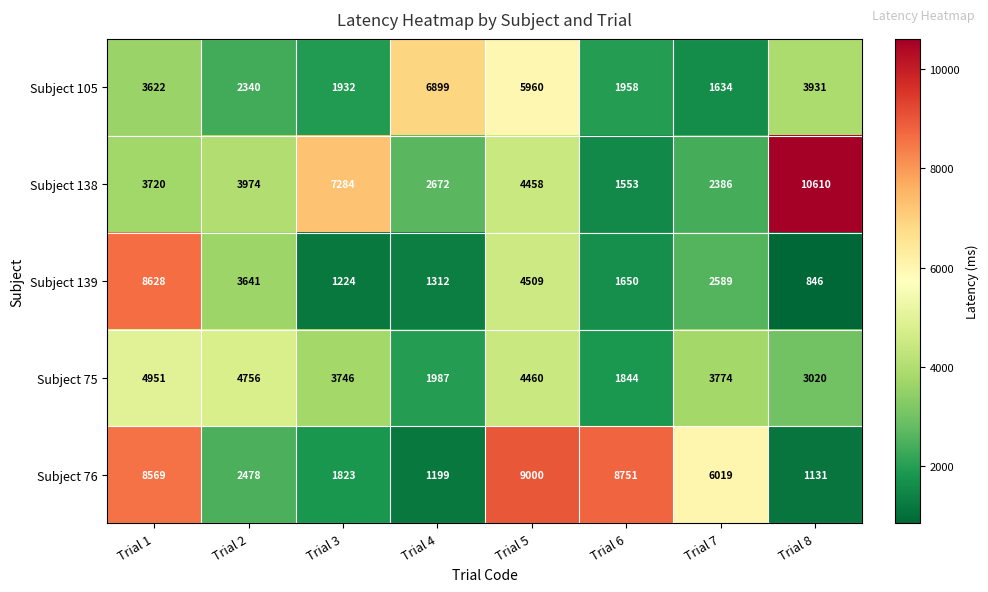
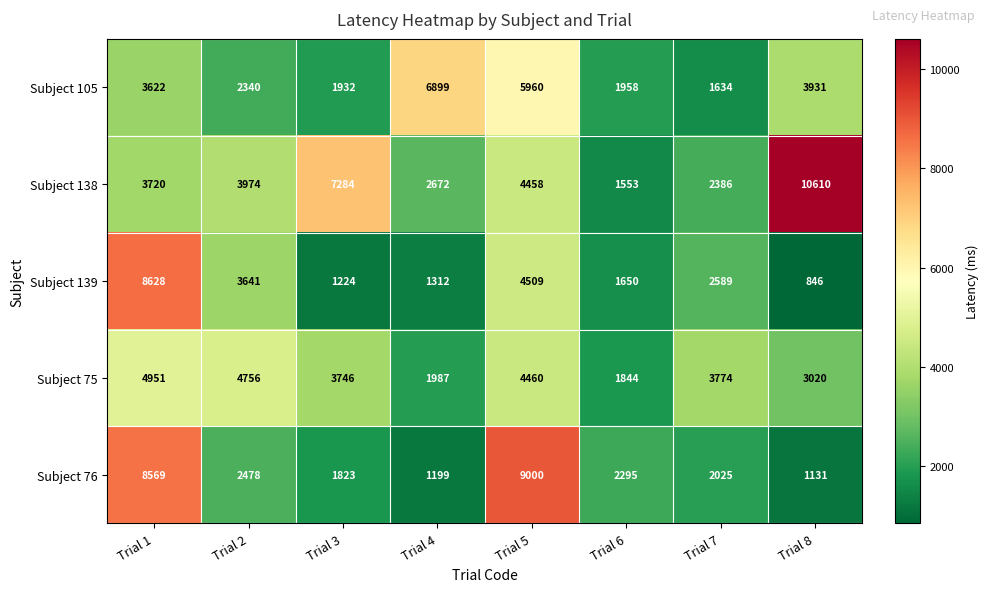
Subject 76, Trial 6: 8751 -> 2295
Subject 76, Trial 7: 6019 -> 2025
